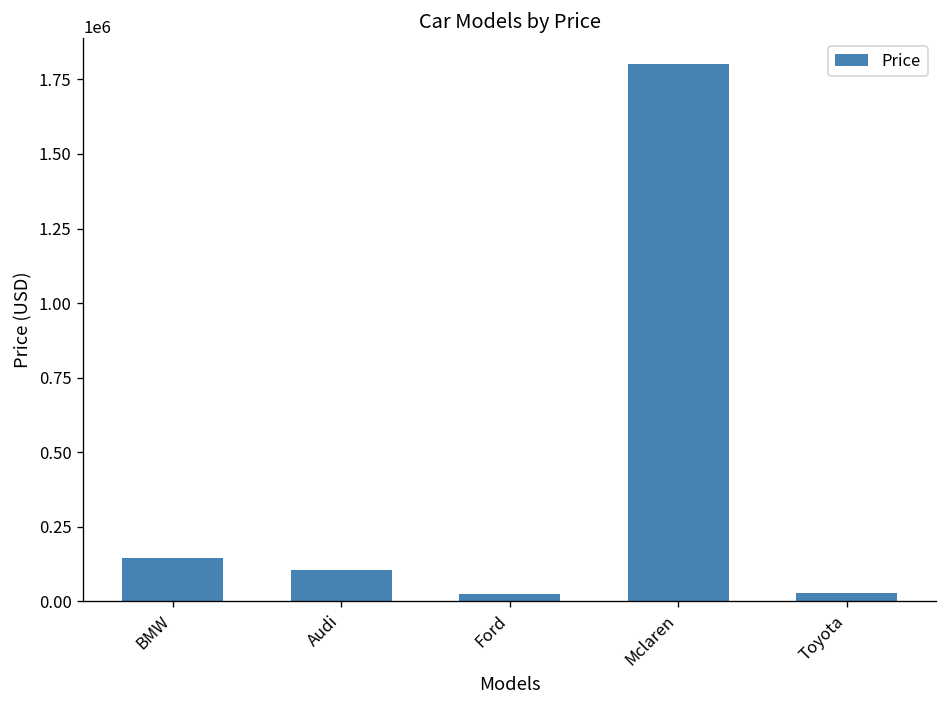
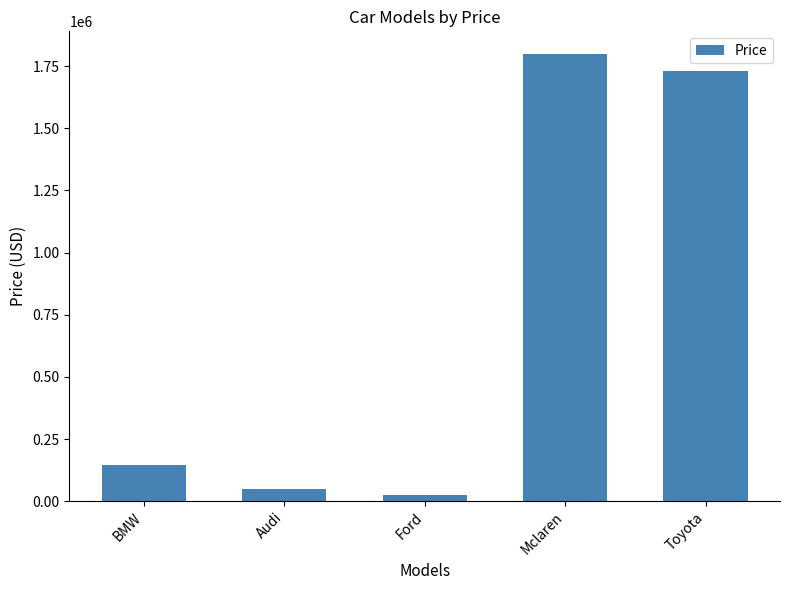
Audi: 110000 -> 50000
Toyota: 30000 -> 1730000
